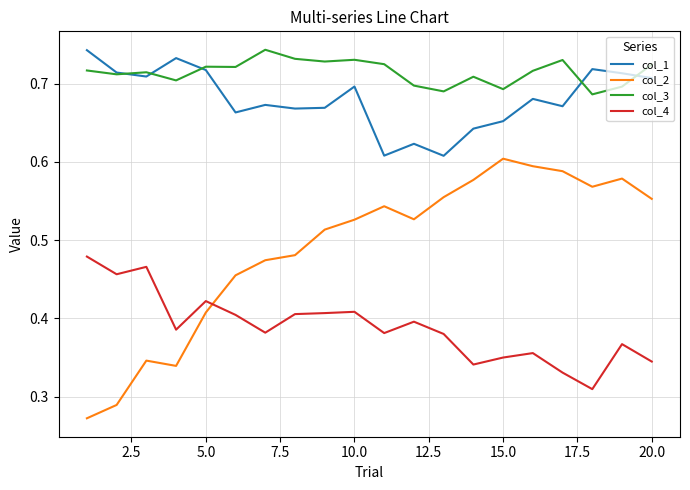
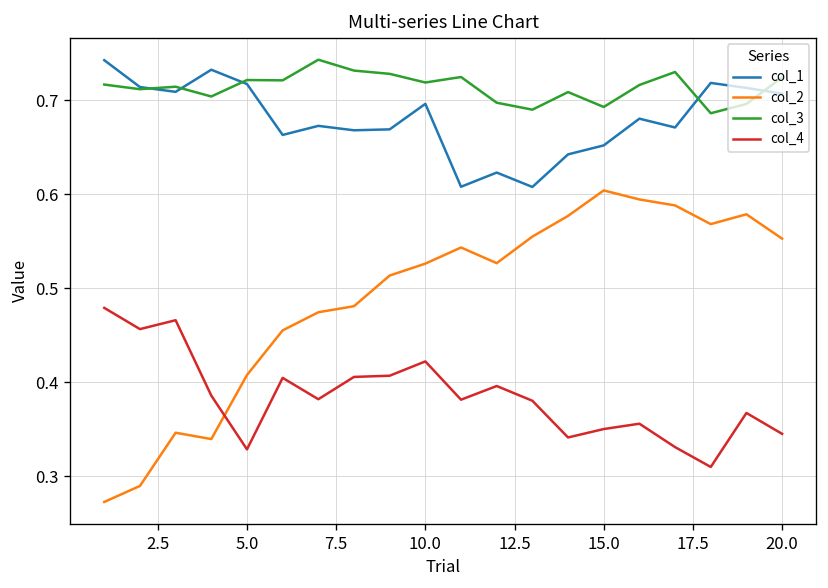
col_4, 5.0: 0.42 -> 0.33
col_3, 10.0: 0.73 -> 0.72
col_4, 10.0: 0.41 -> 0.42
